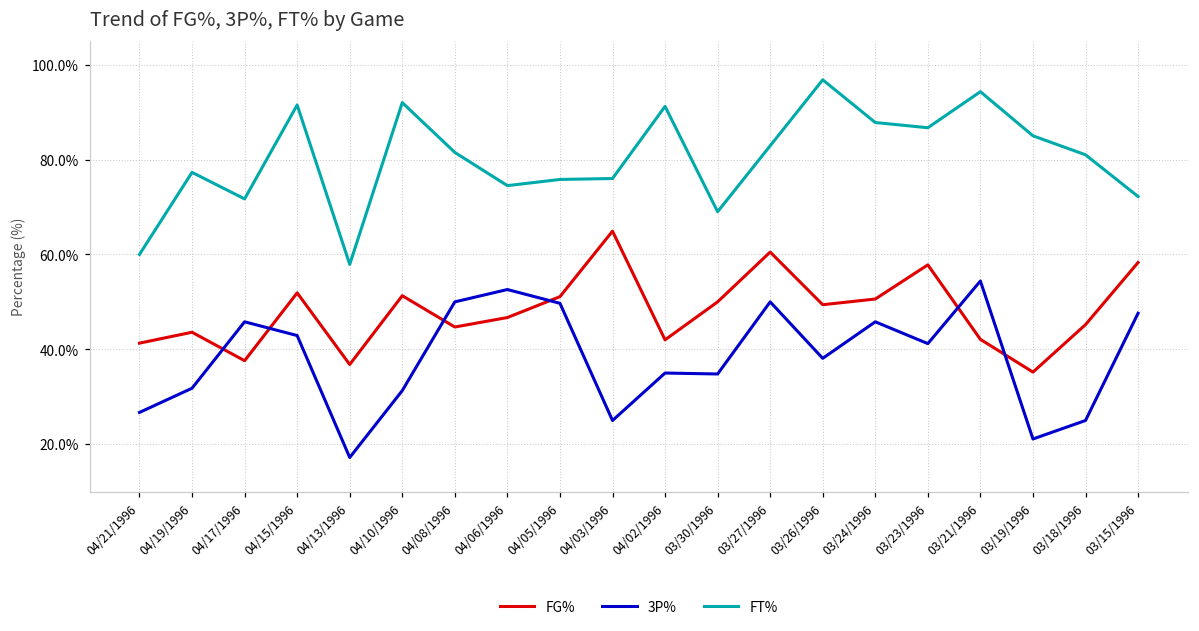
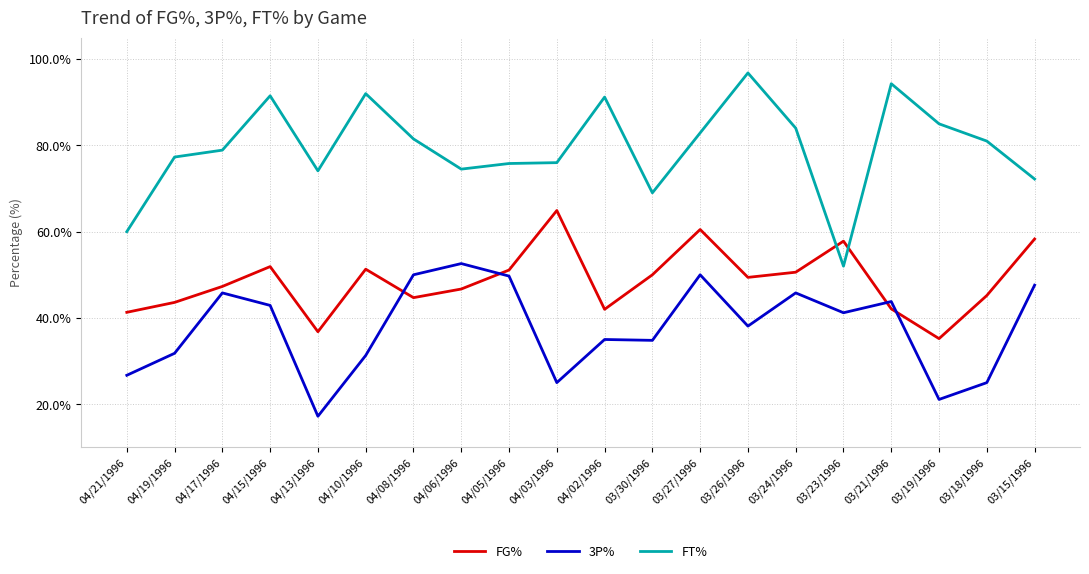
FG%, 04/17/1996: 38% -> 47%
FT%, 04/17/1996: 72% -> 79%
FT%, 04/13/1996: 58% -> 74%
FT%, 03/24/1996: 88% -> 84%
FT%, 03/23/1996: 87% -> 52%
3P%, 03/21/1996: 54% -> 44%
